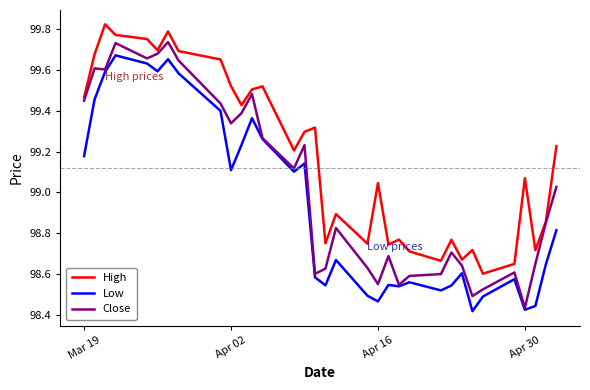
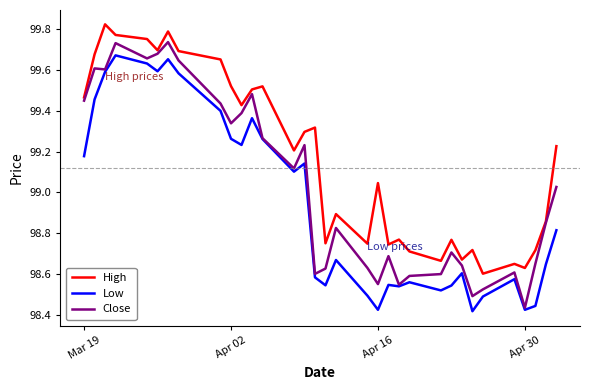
Low, Apr 02: 99.11 -> 99.26
Low, Apr 16: 98.47 -> 98.43
High, Apr 30: 99.07 -> 98.63
